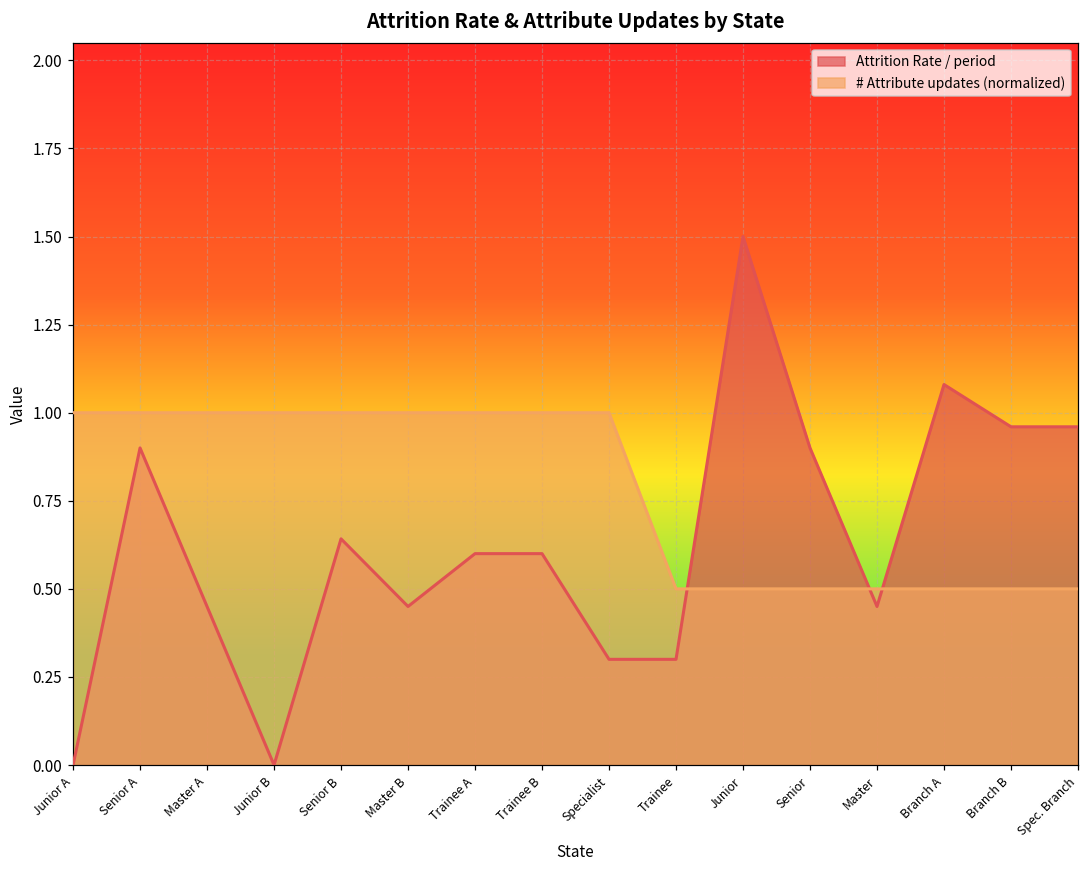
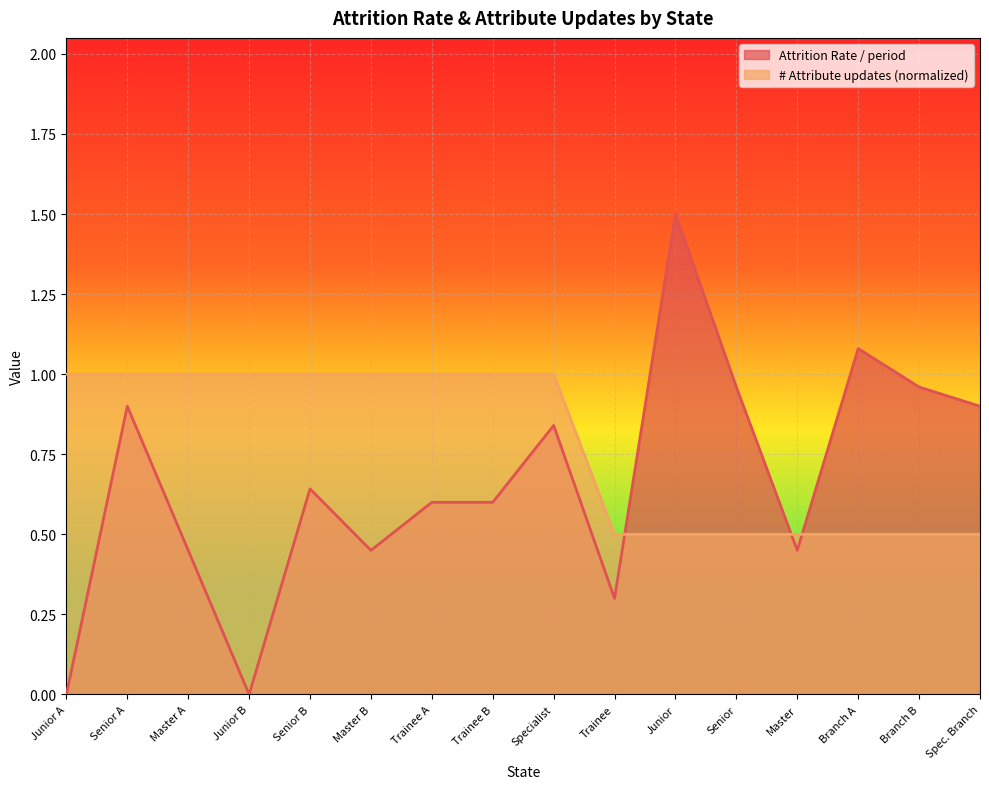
Attrition Rate / period, Specialist: 0.30 -> 0.84
Attrition Rate / period, Senior: 0.90 -> 0.96
Attrition Rate / period, Spec. Branch: 0.96 -> 0.90
